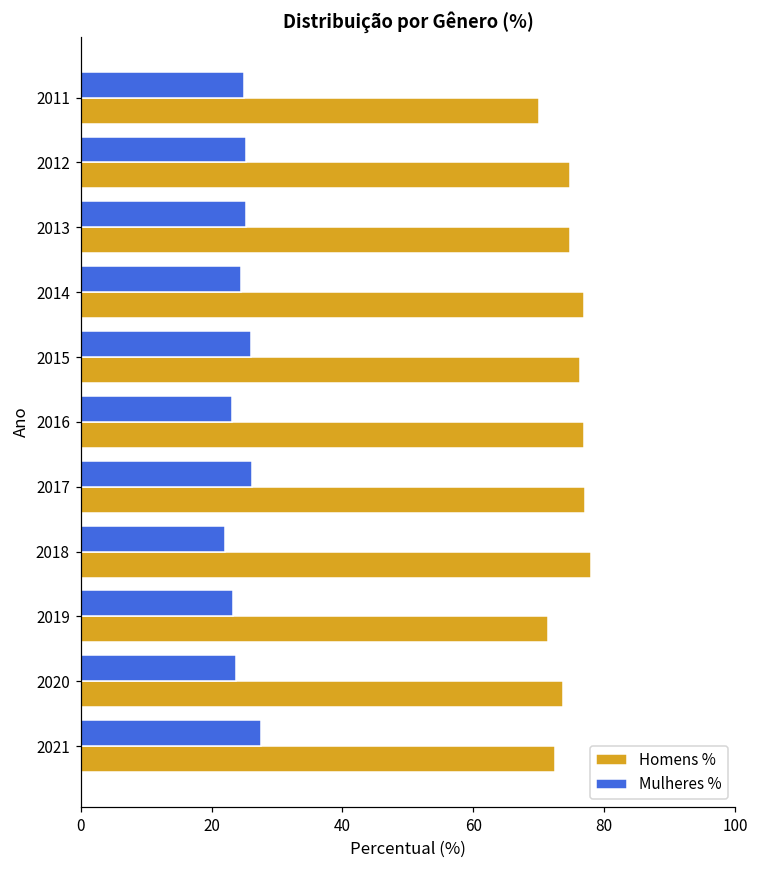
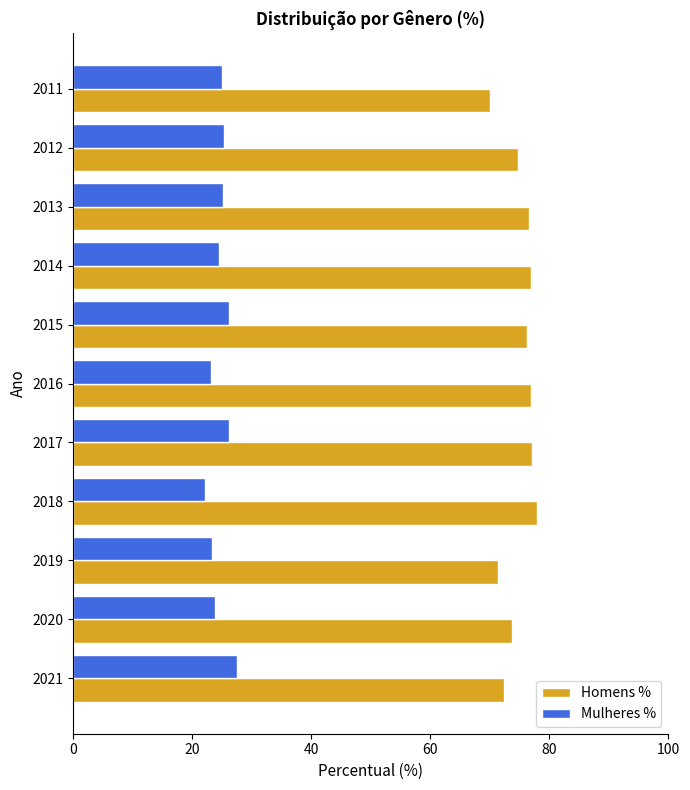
Homens %, 2013: 75 -> 77
